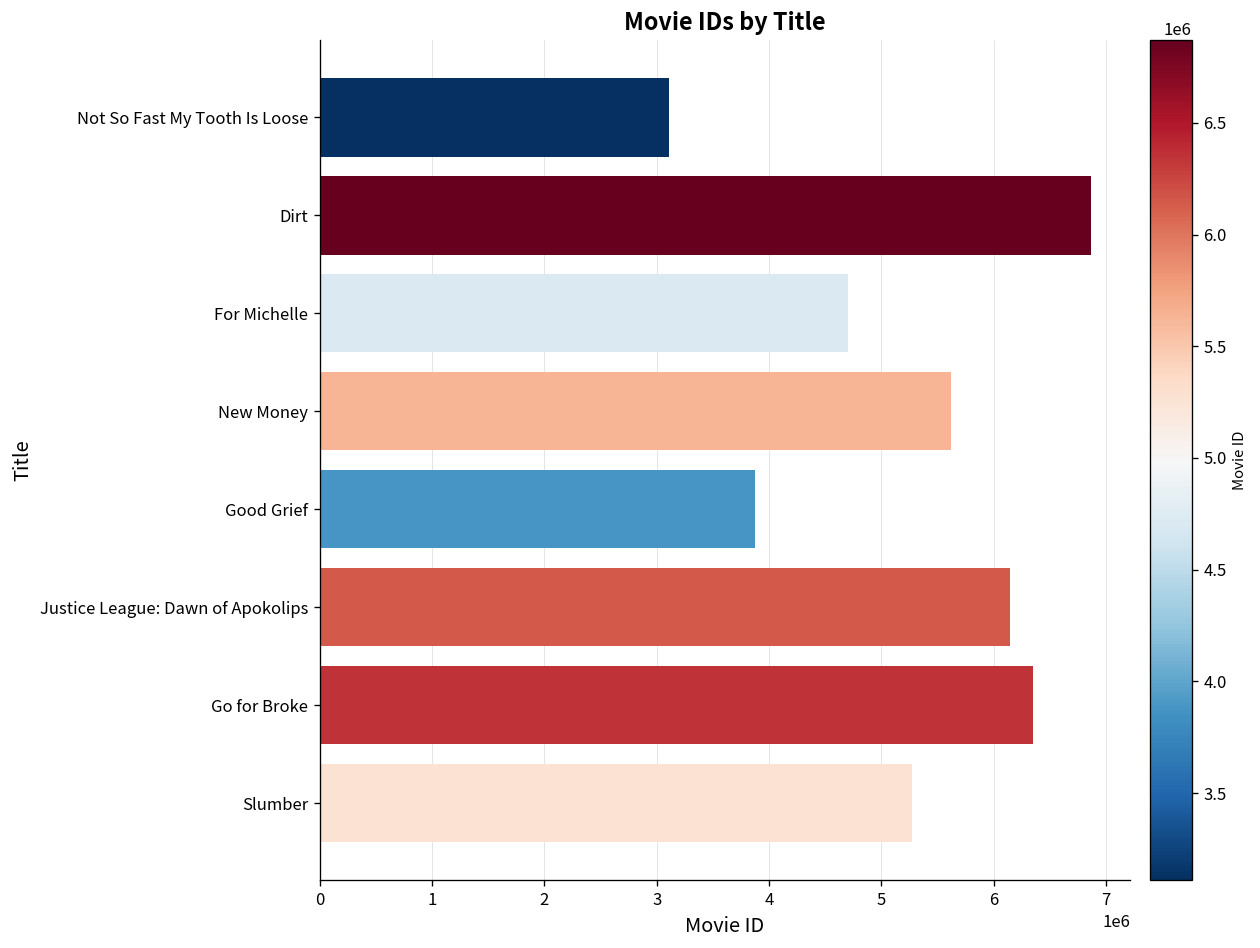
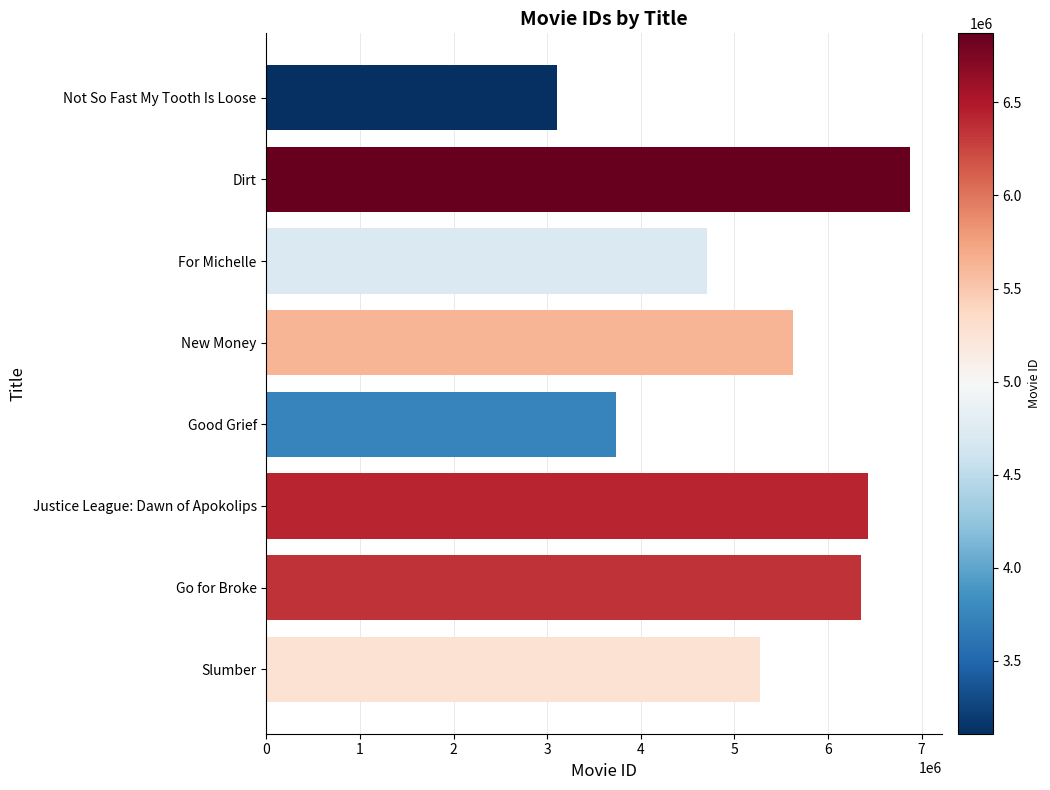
Good Grief: 3900000 -> 3700000
Justice League: Dawn of Apokolips: 6100000 -> 6400000
